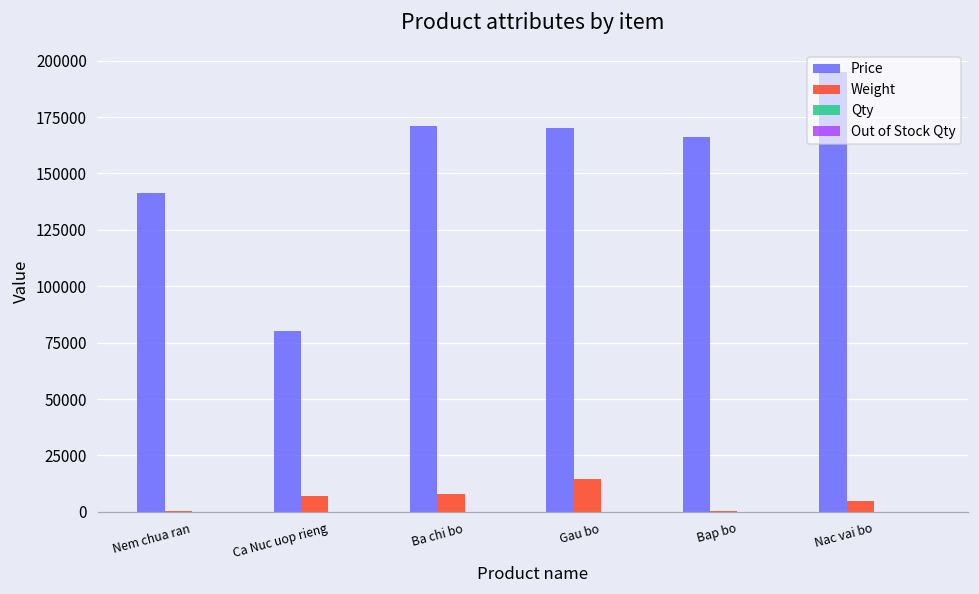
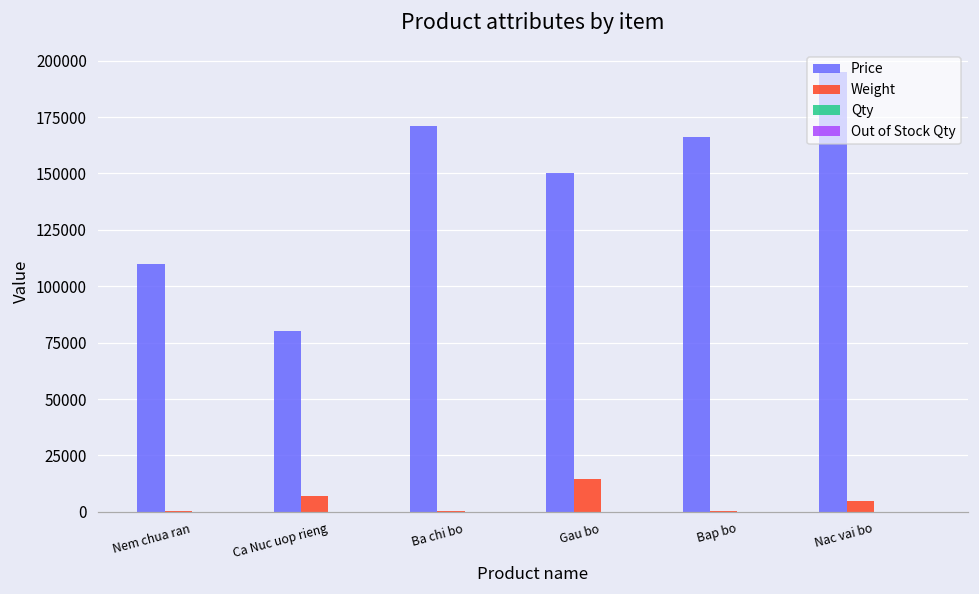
Price, Nem chua ran: 141000 -> 110000
Weight, Ba chi bo: 8000 -> 0
Price, Gau bo: 170000 -> 150000
